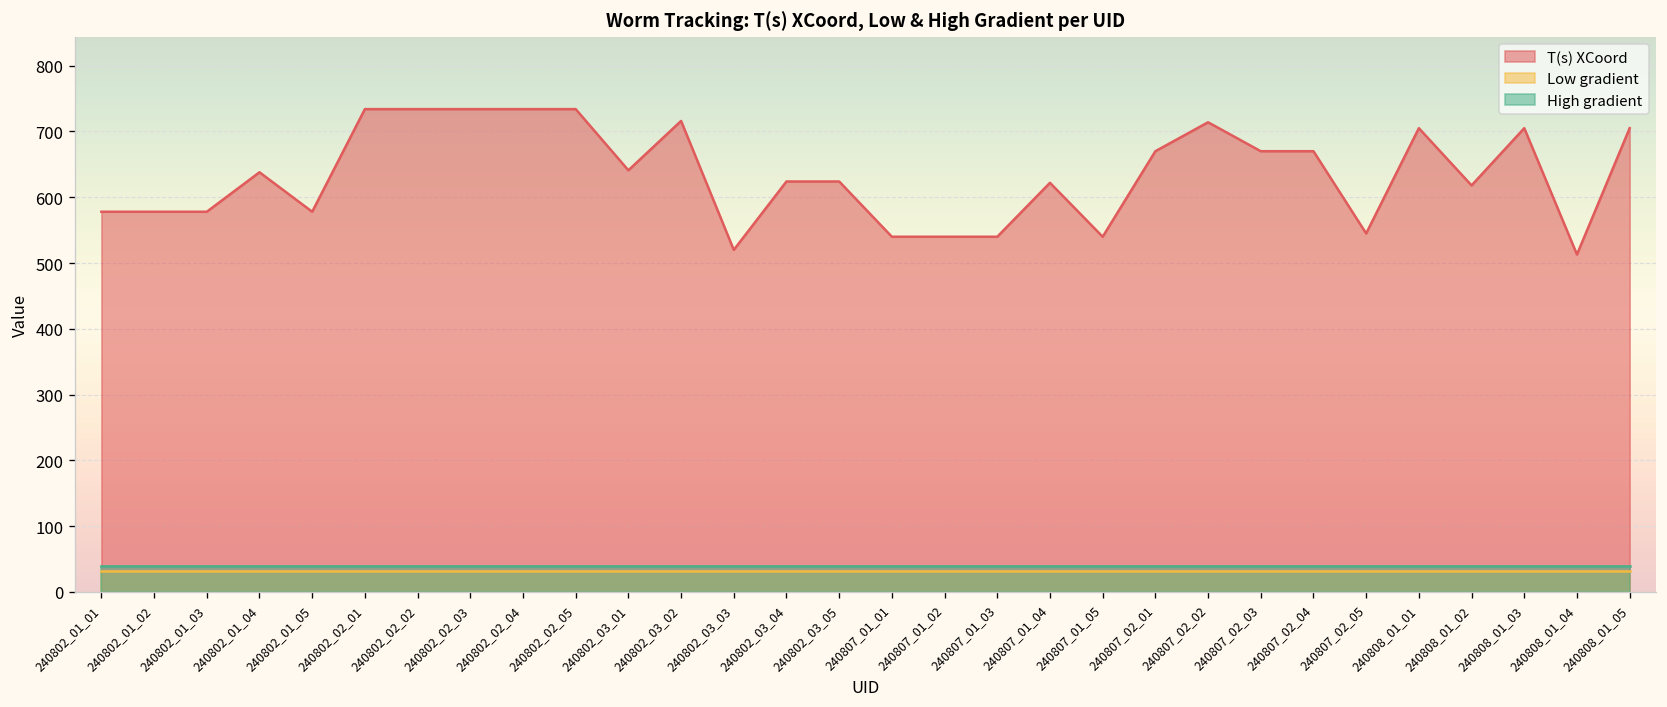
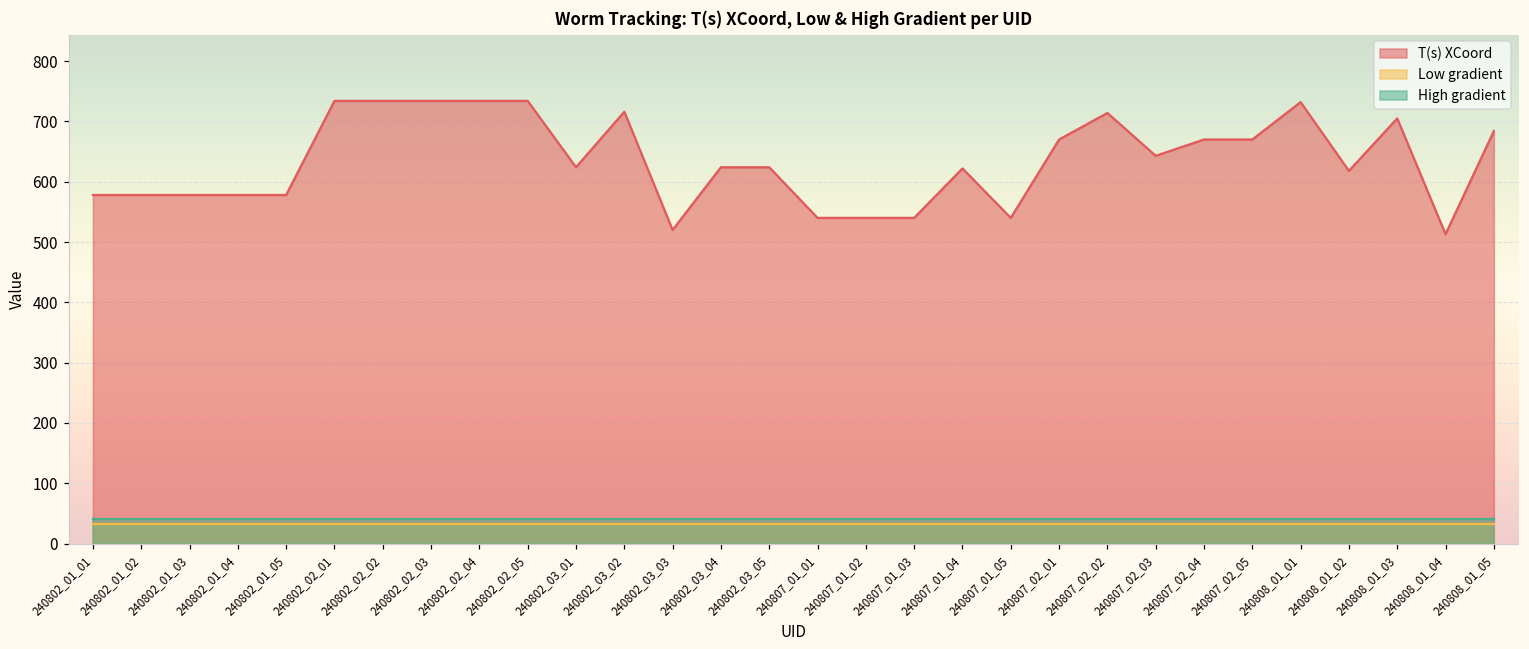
T(s) XCoord, 240802_01_04: 640 -> 580
T(s) XCoord, 240802_03_01: 640 -> 620
T(s) XCoord, 240807_02_03: 670 -> 640
T(s) XCoord, 240807_02_05: 550 -> 670
T(s) XCoord, 240808_01_01: 710 -> 730
T(s) XCoord, 240808_01_05: 710 -> 680
